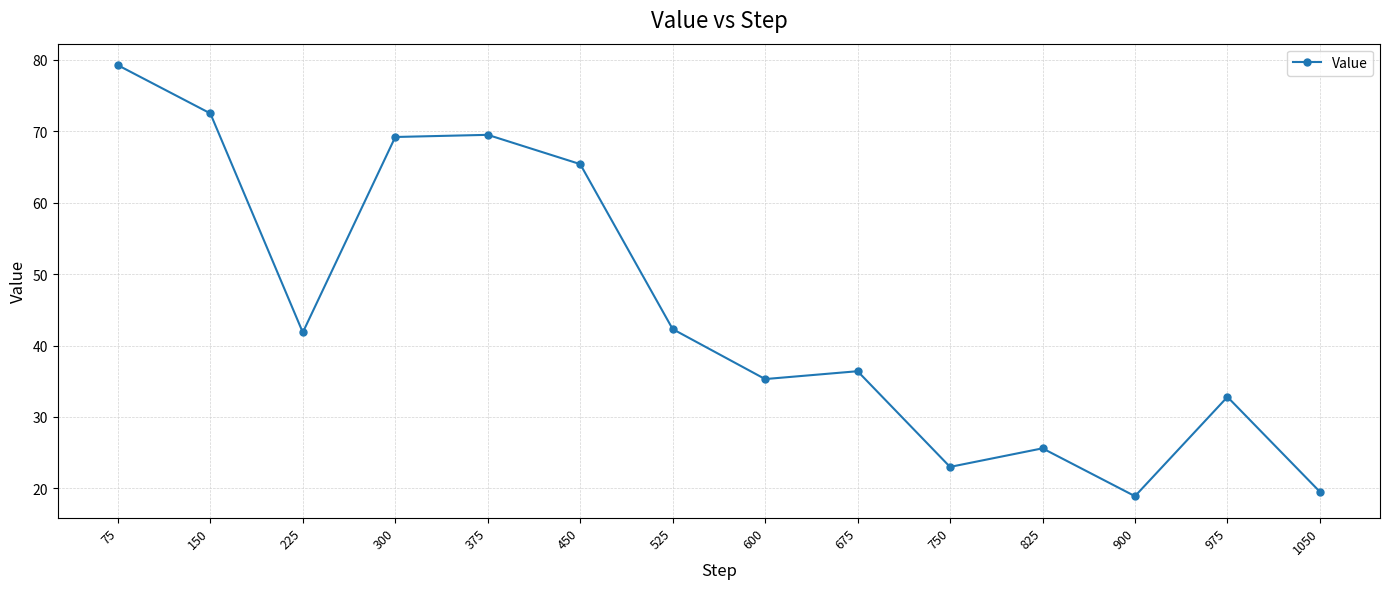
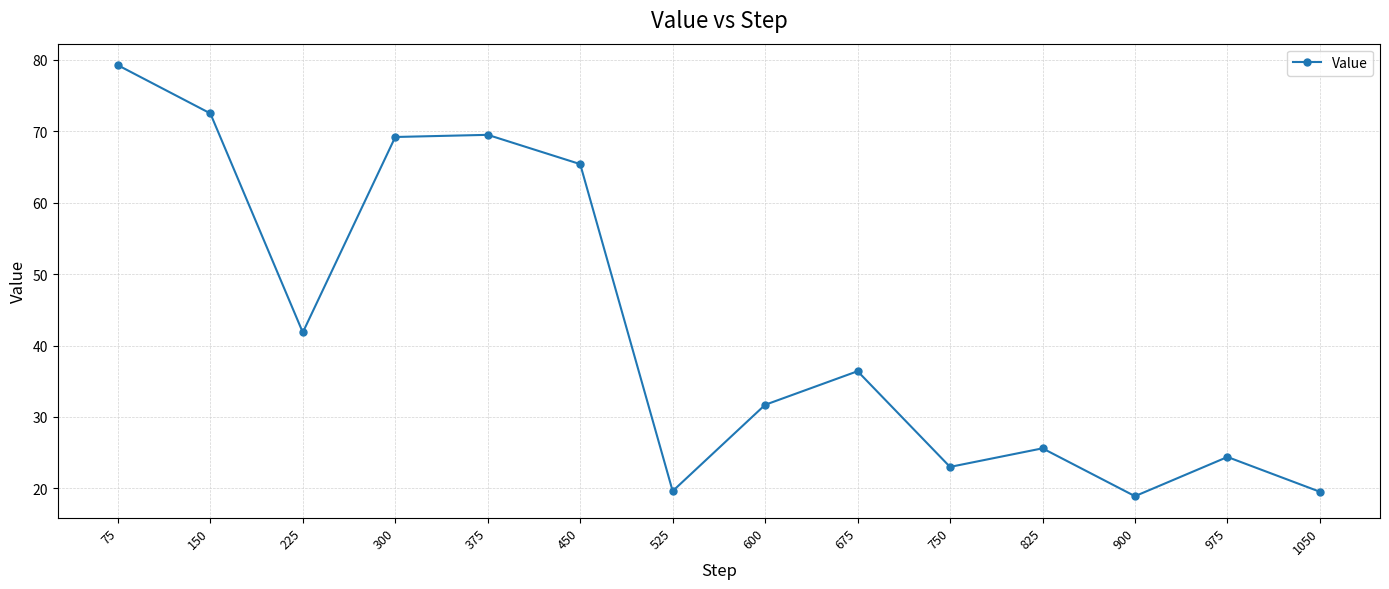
525: 42 -> 20
600: 35 -> 32
975: 33 -> 24
